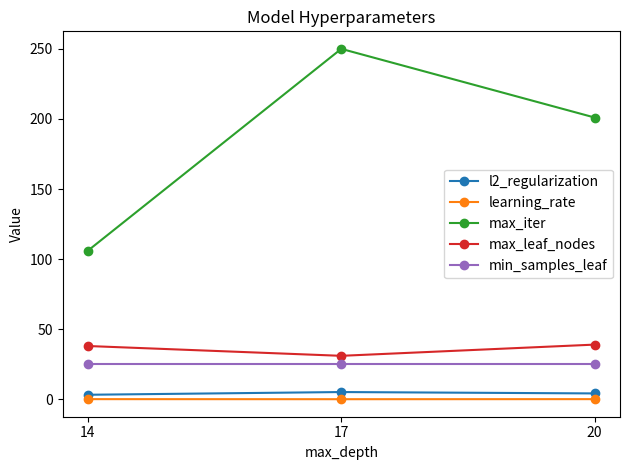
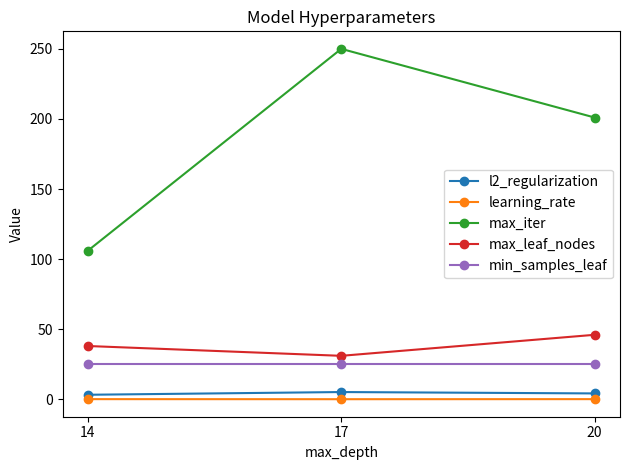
max_leaf_nodes, 20: 39 -> 46
